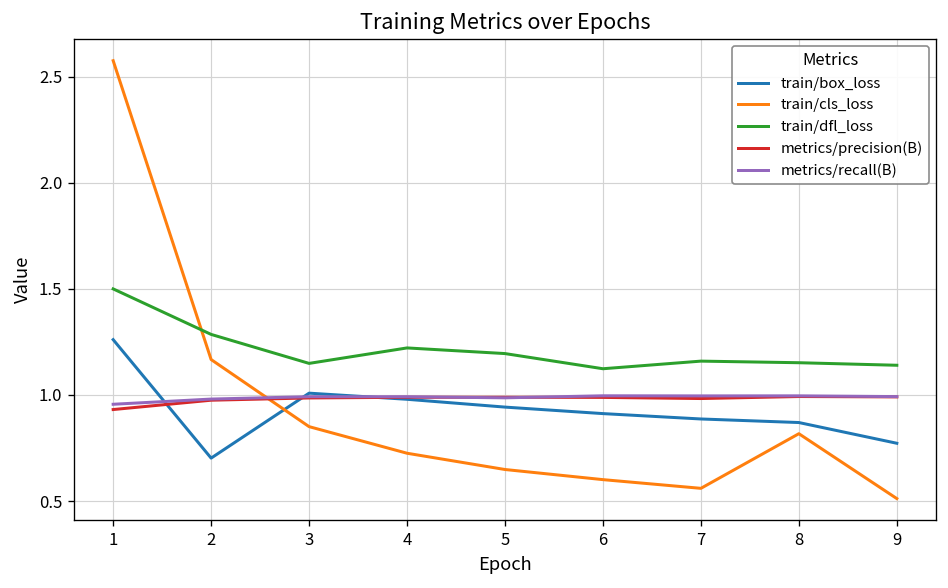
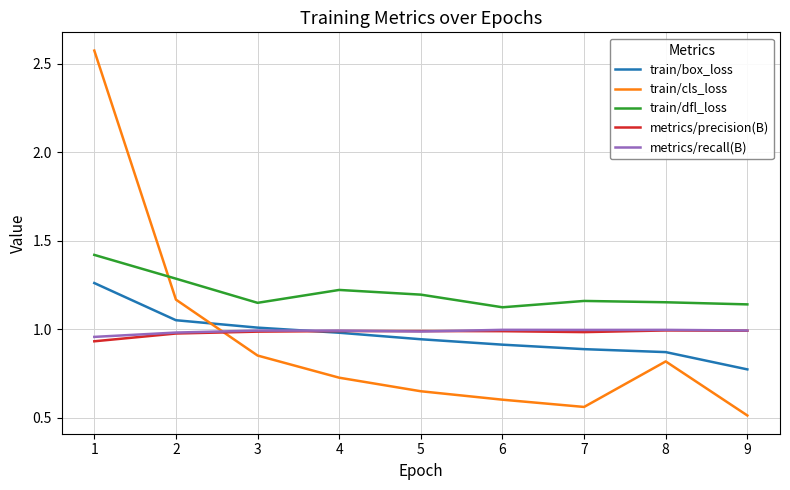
train/dfl_loss, 1: 1.50 -> 1.42
train/box_loss, 2: 0.70 -> 1.05
